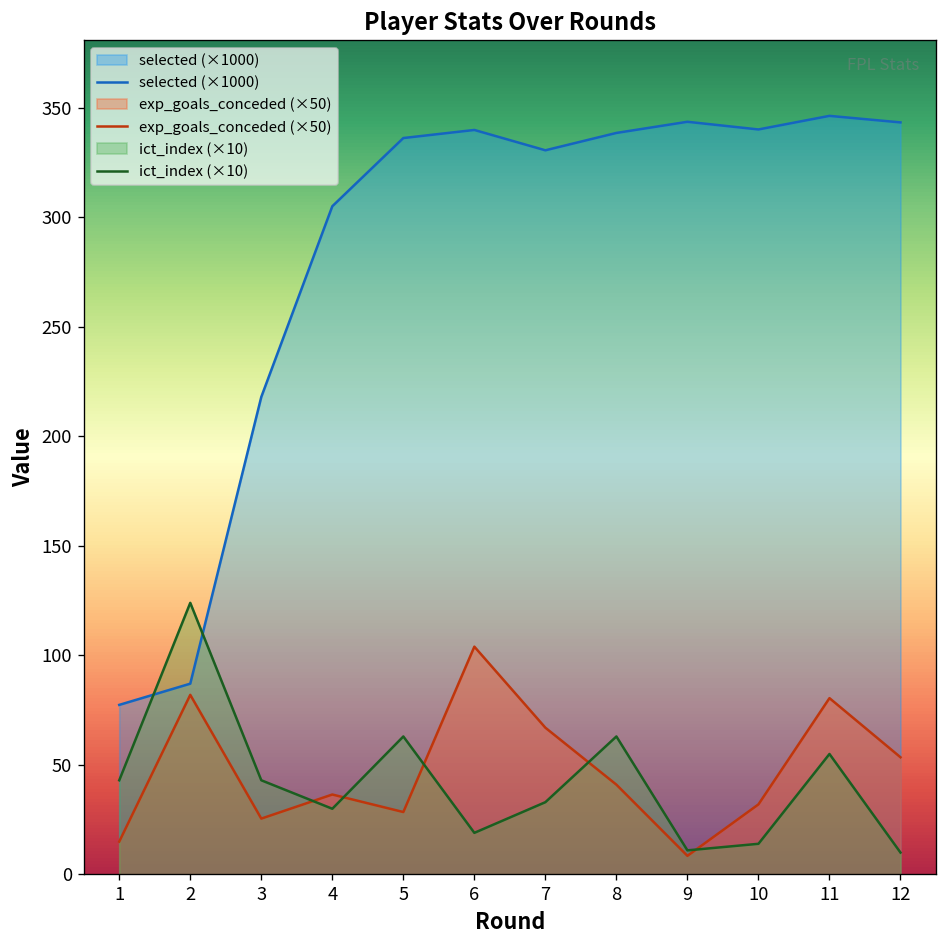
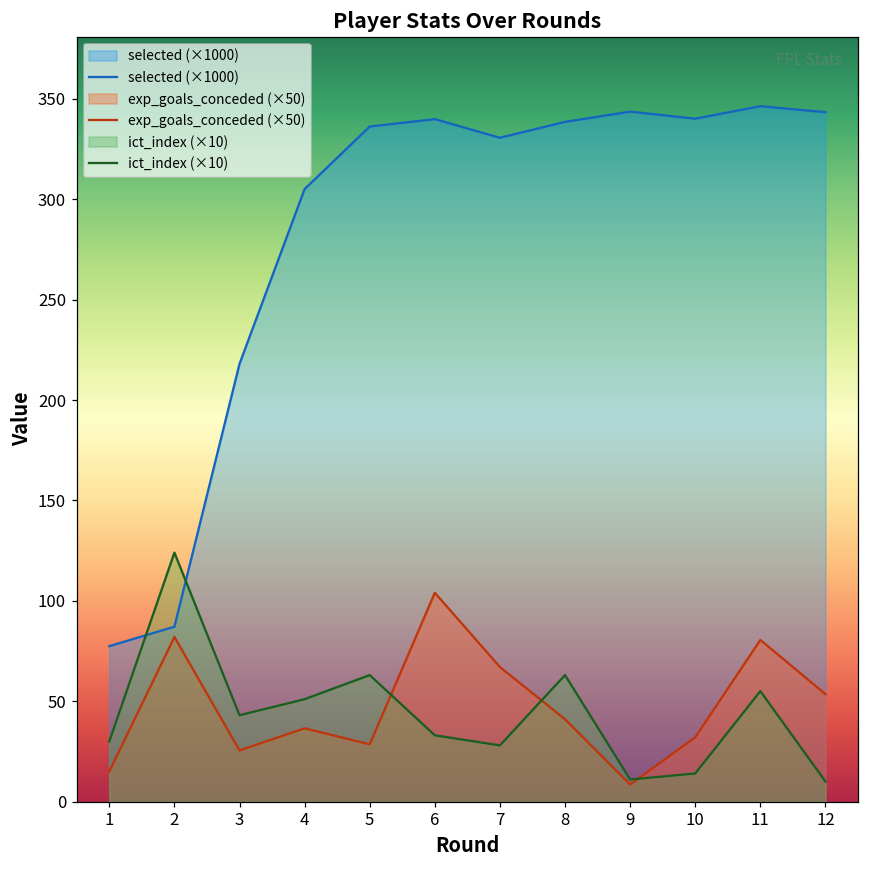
ict_index (×10), 1: 43 -> 30
ict_index (×10), 4: 30 -> 51
ict_index (×10), 6: 19 -> 33
ict_index (×10), 7: 33 -> 28
